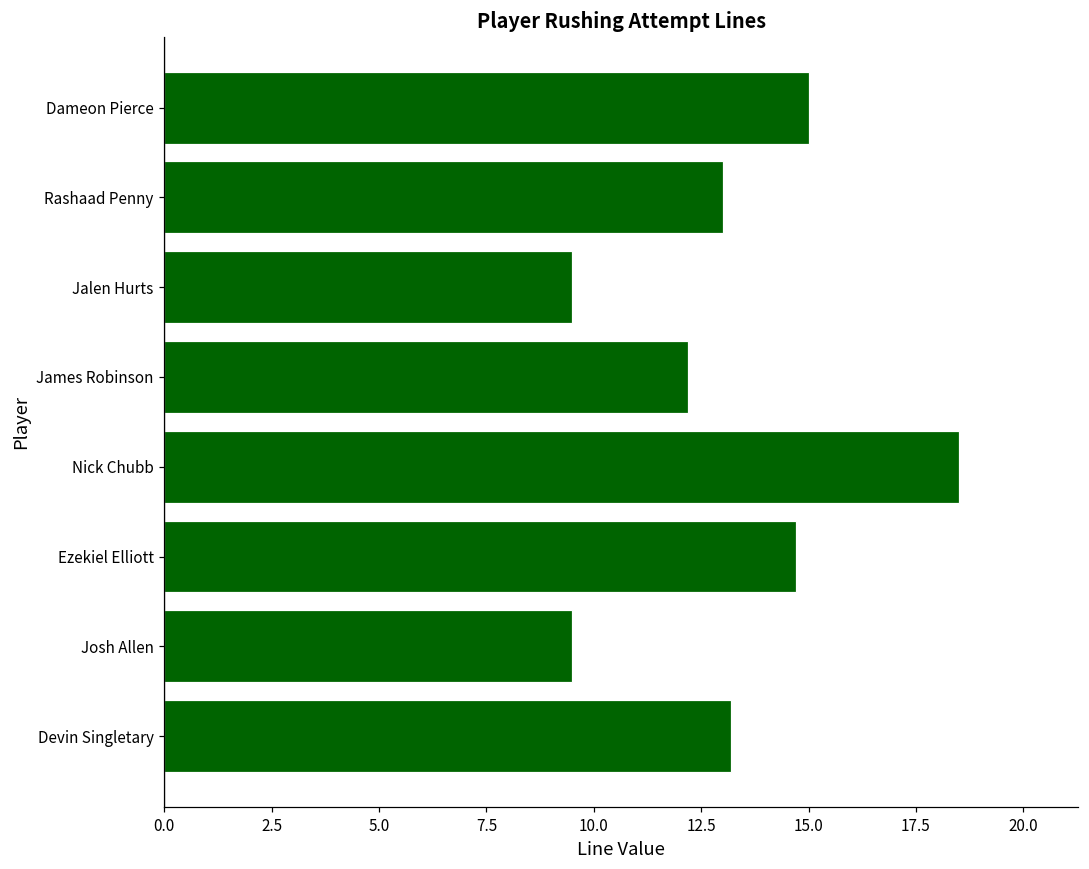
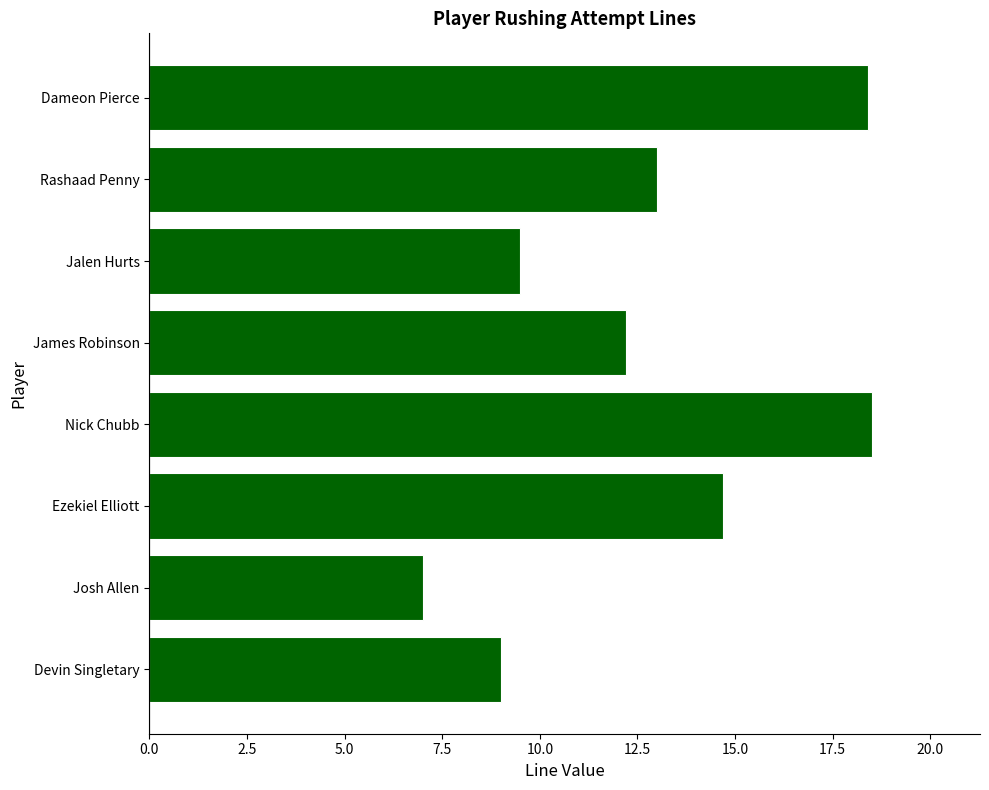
Dameon Pierce: 15.0 -> 18.4
Josh Allen: 9.5 -> 7.0
Devin Singletary: 13.2 -> 9.0
